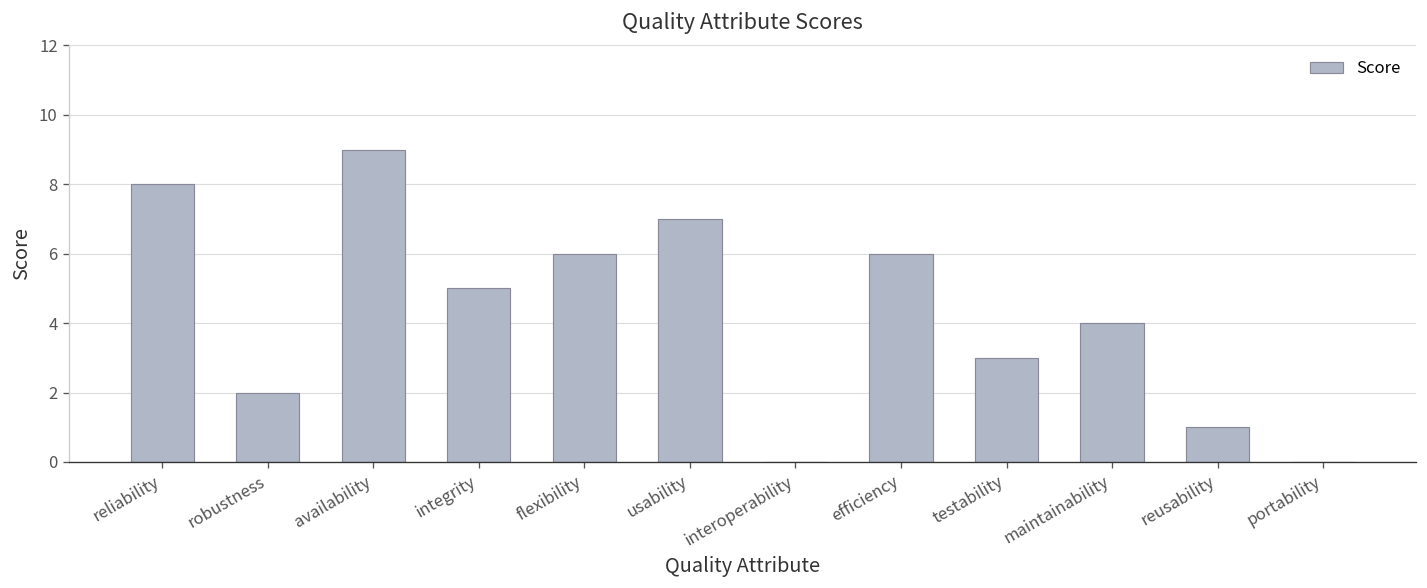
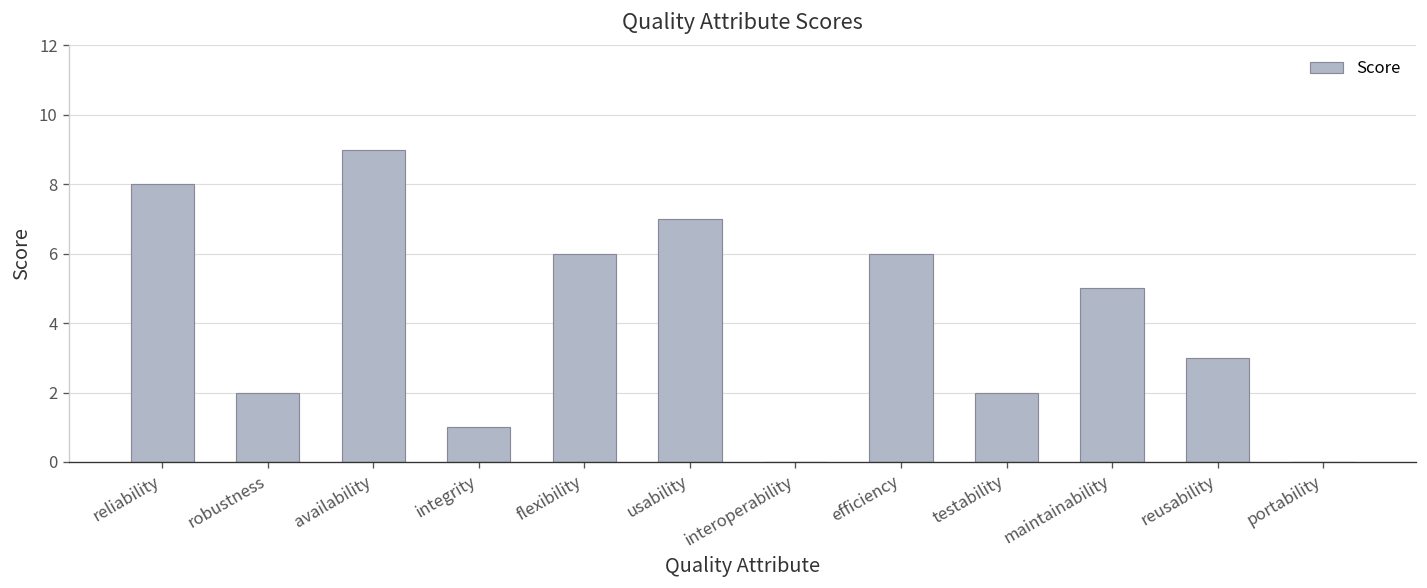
integrity: 5 -> 1
testability: 3 -> 2
maintainability: 4 -> 5
reusability: 1 -> 3
